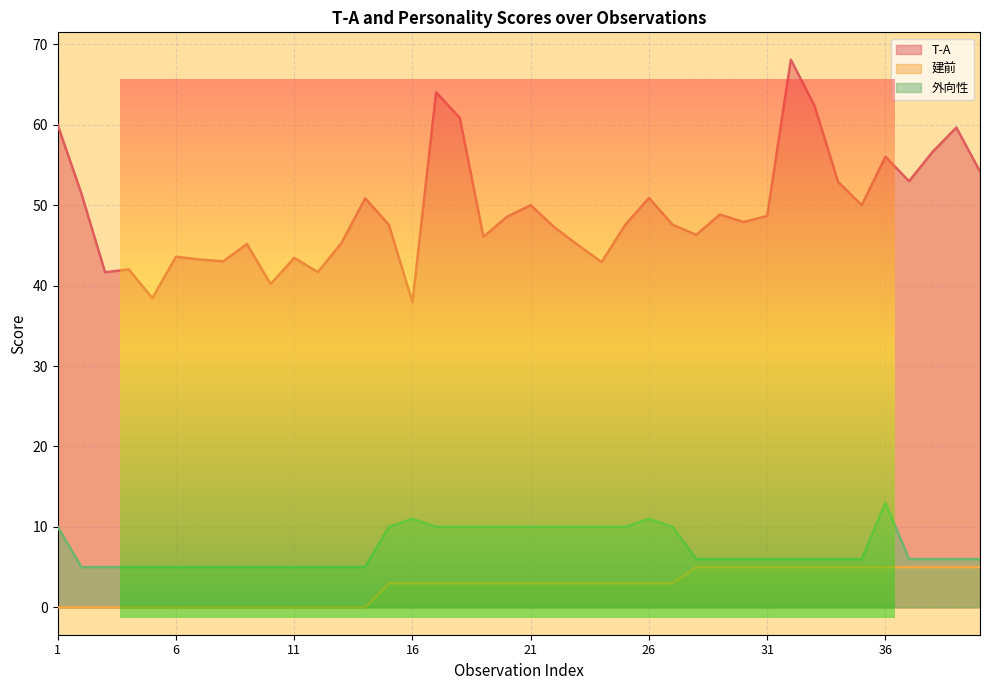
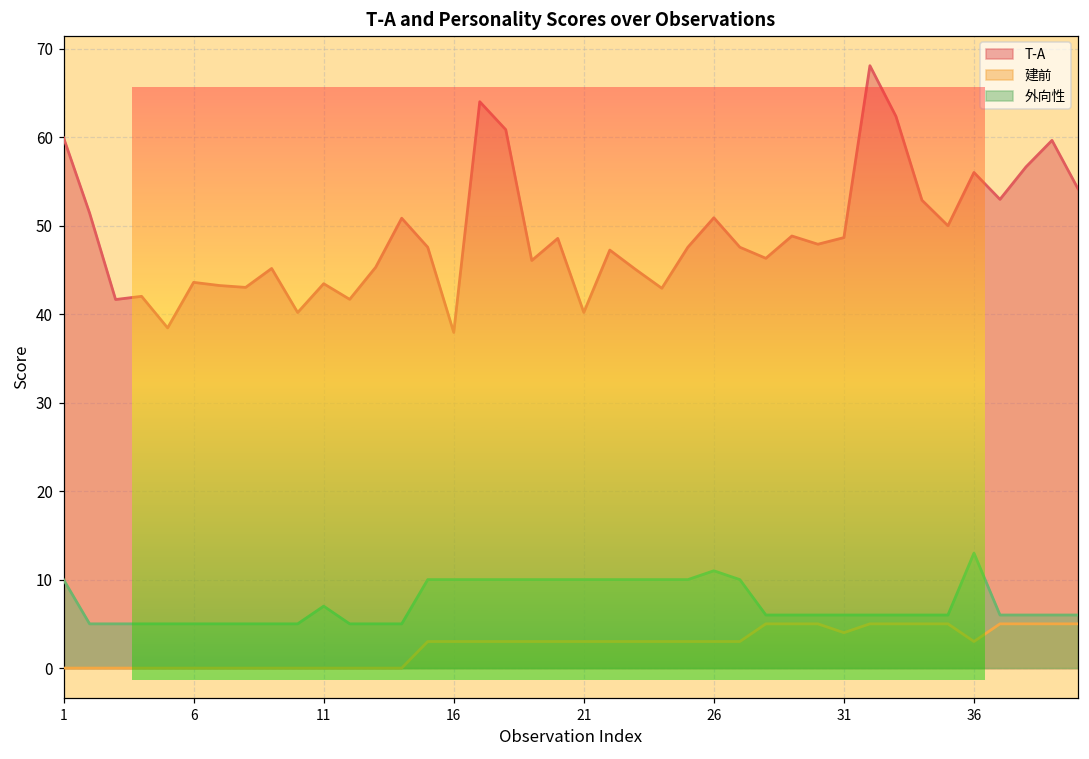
外向性, 11: 5 -> 7
外向性, 16: 11 -> 10
T-A, 21: 50 -> 40
建前, 31: 5 -> 4
建前, 36: 5 -> 3
